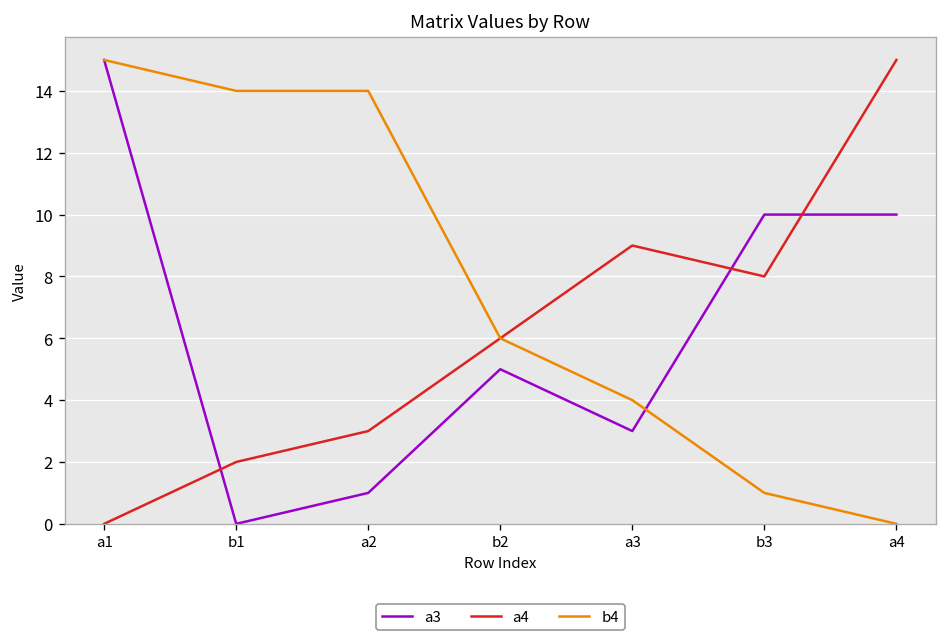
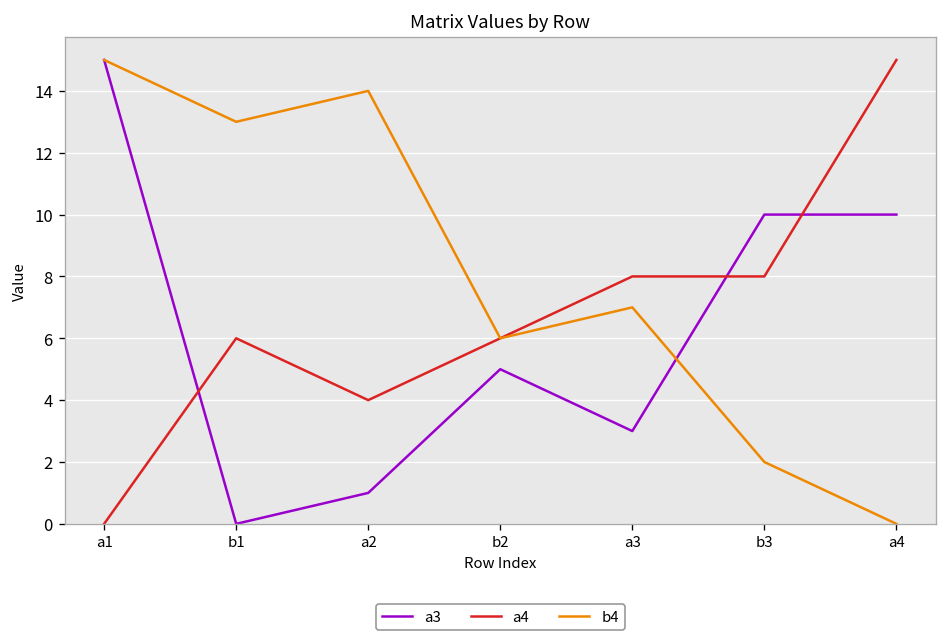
a4, b1: 2 -> 6
b4, b1: 14 -> 13
a4, a2: 3 -> 4
a4, a3: 9 -> 8
b4, a3: 4 -> 7
b4, b3: 1 -> 2
